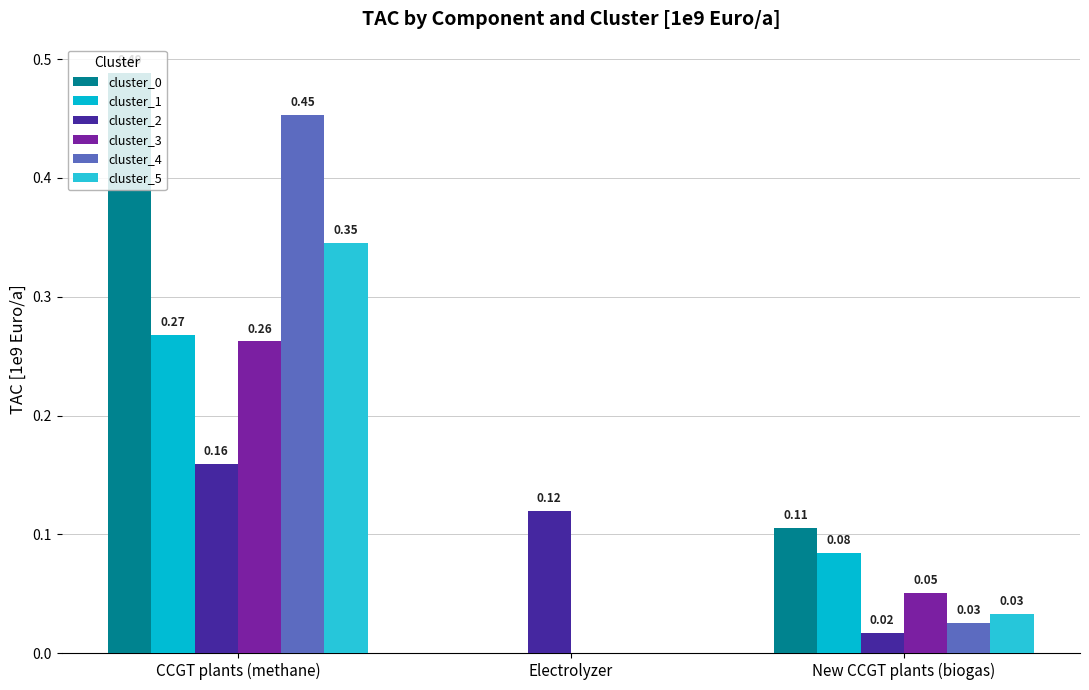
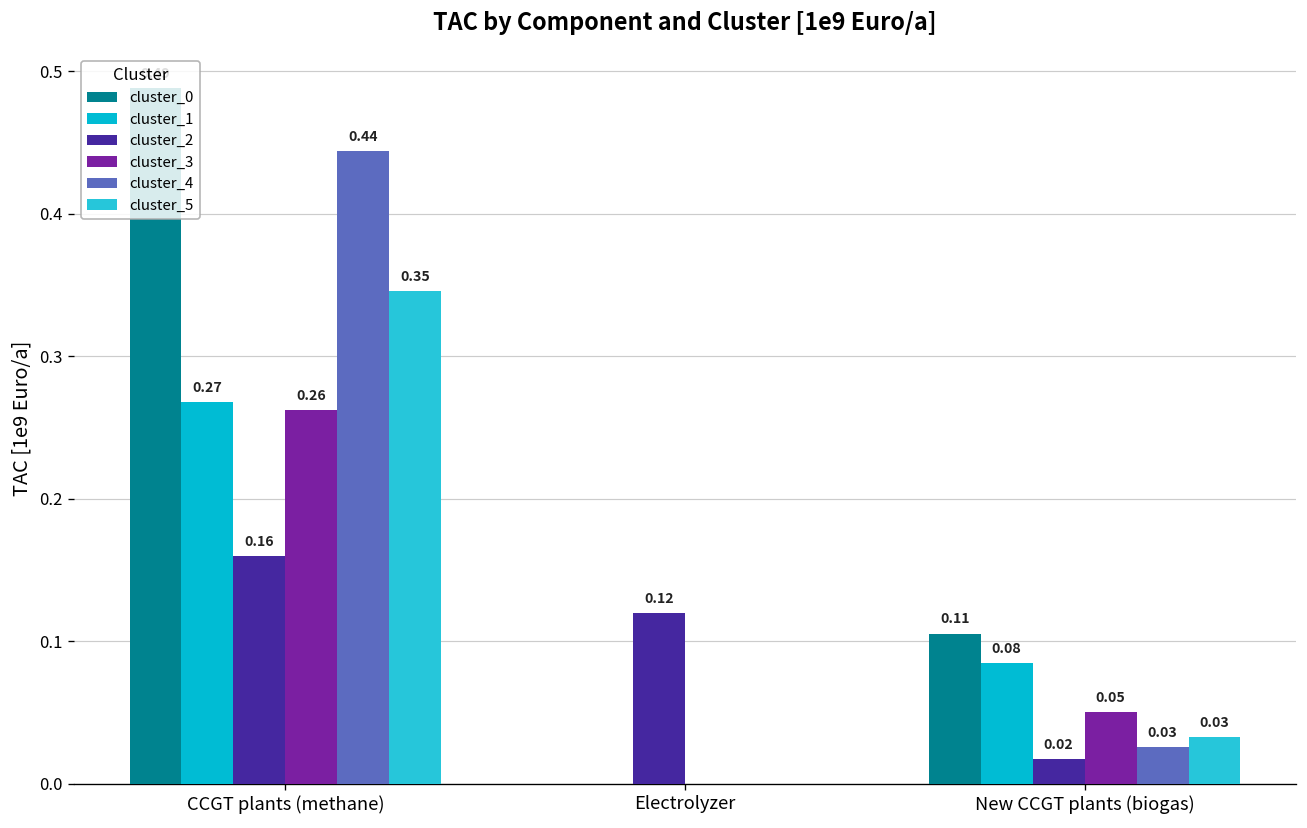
cluster_4, CCGT plants (methane): 0.45 -> 0.44
